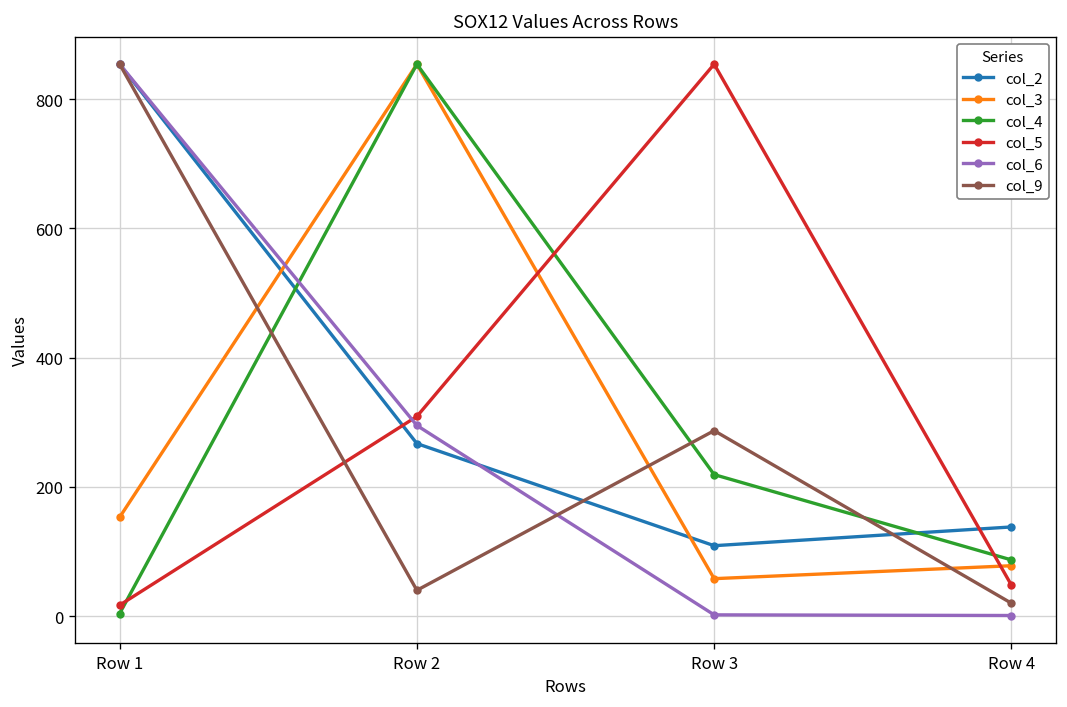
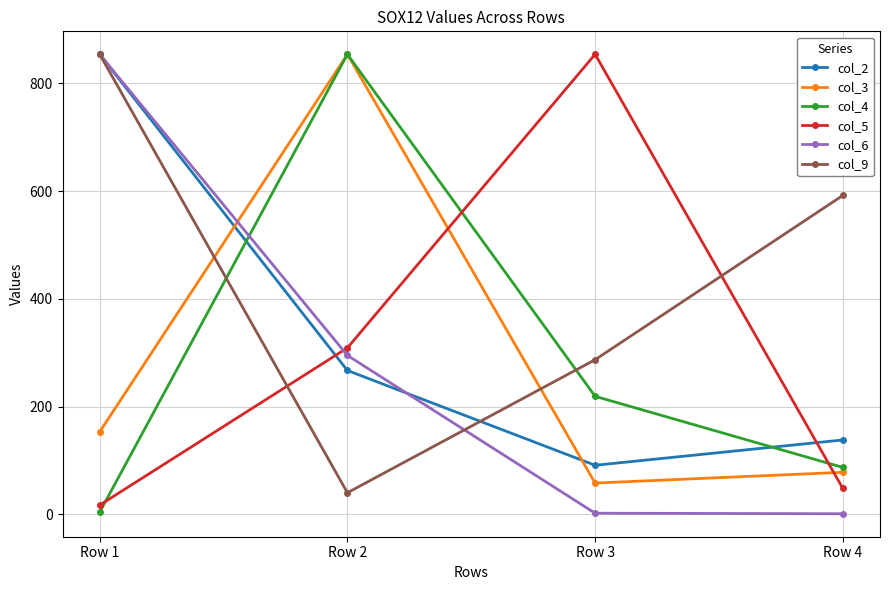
col_2, Row 3: 110 -> 90
col_9, Row 4: 20 -> 590
